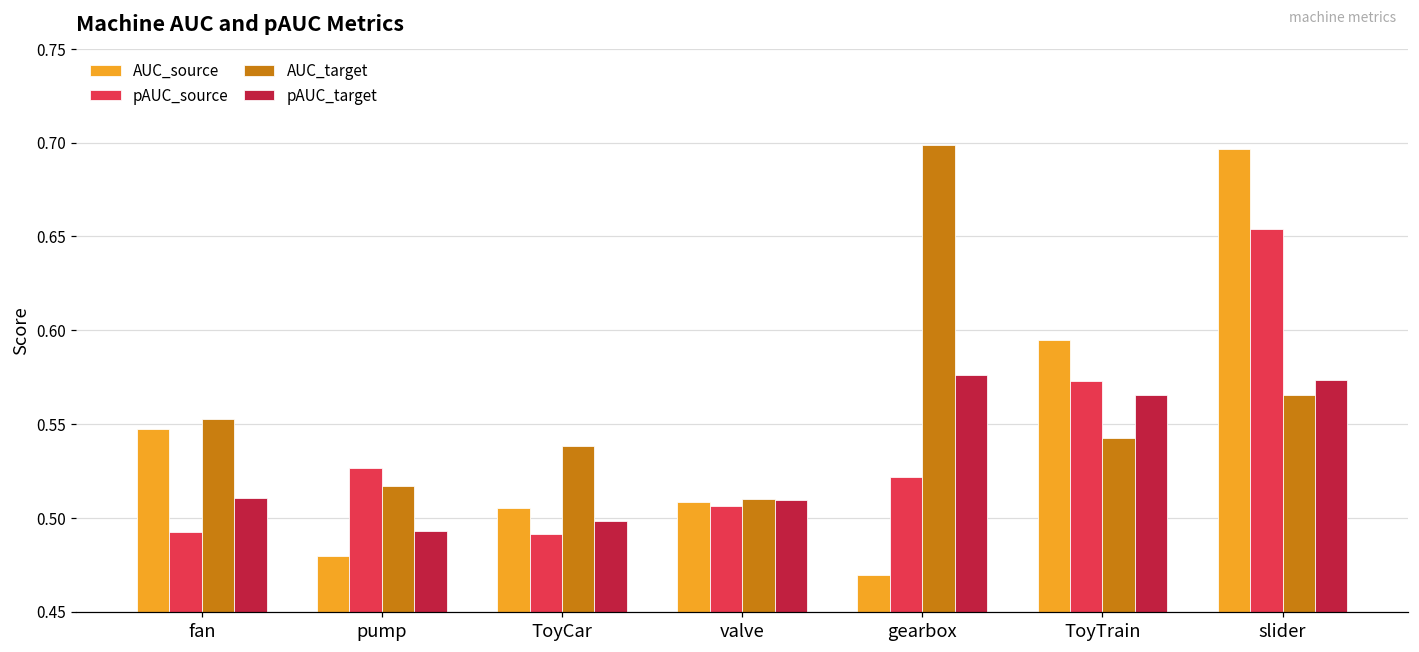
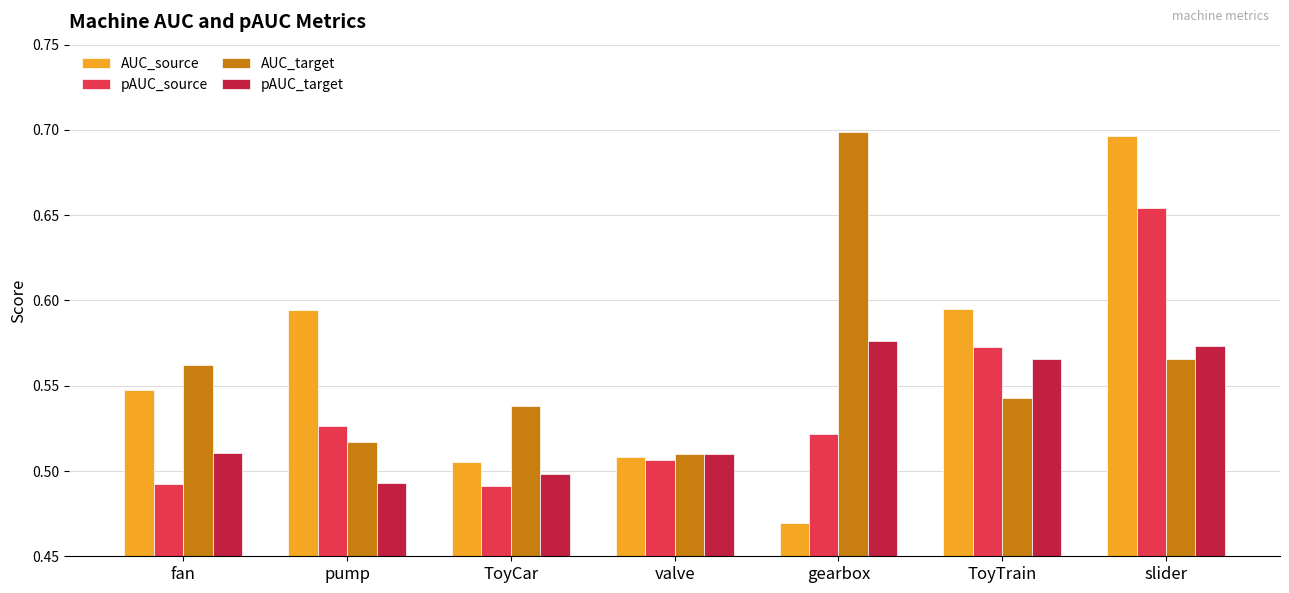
AUC_target, fan: 0.553 -> 0.562
AUC_source, pump: 0.480 -> 0.595
